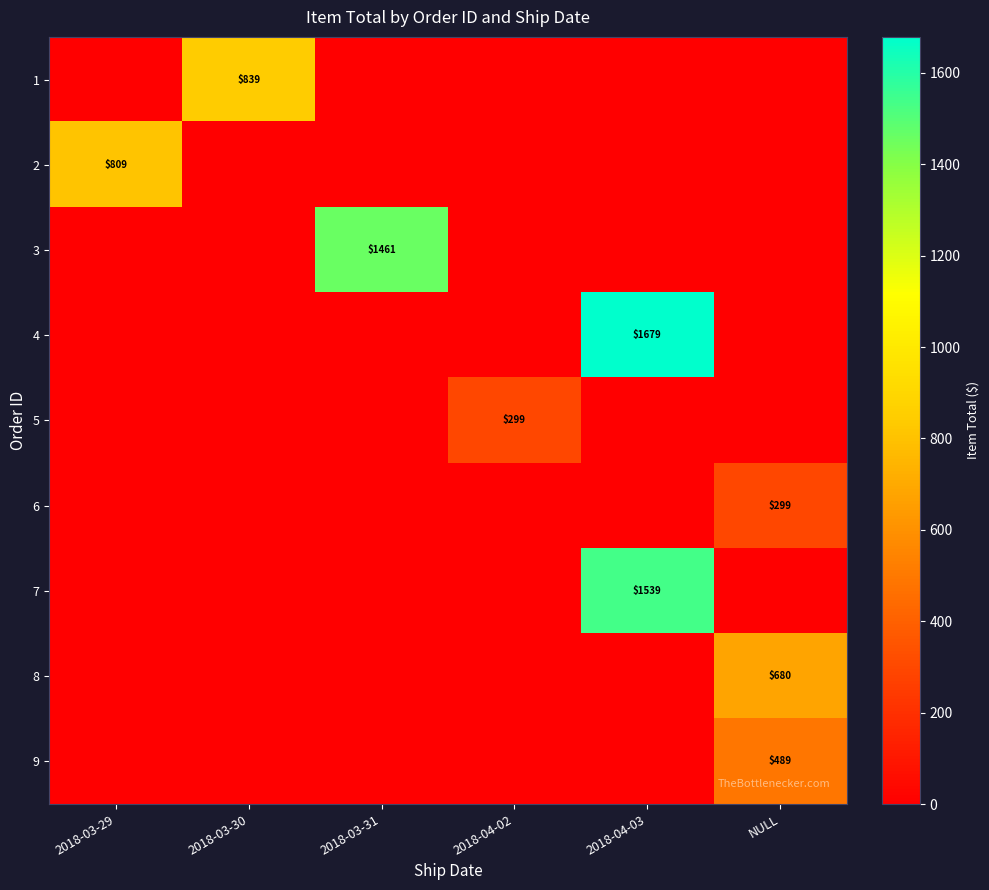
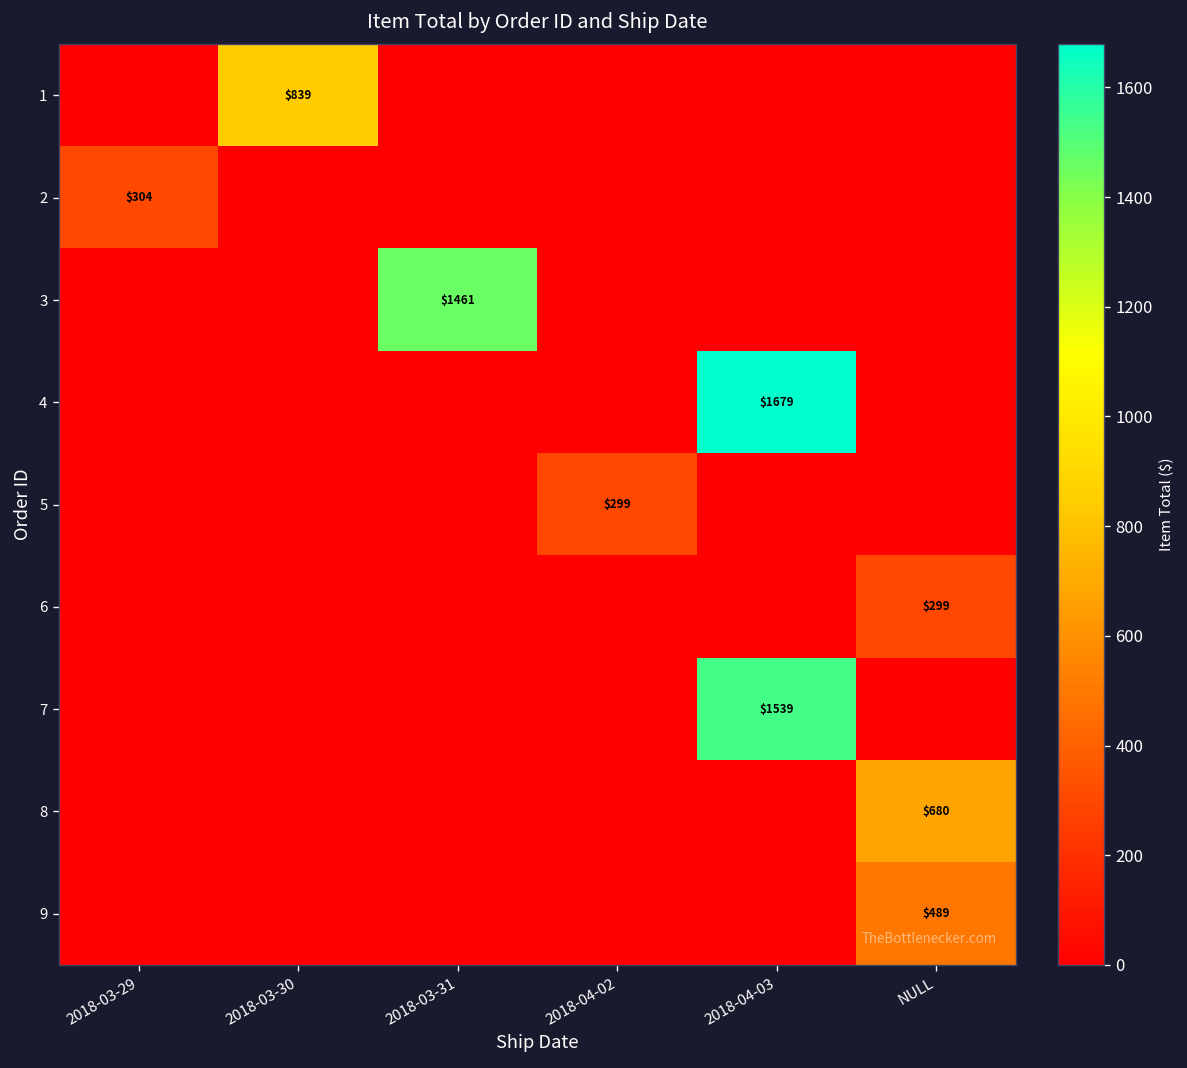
2, 2018-03-29: $809 -> $304
